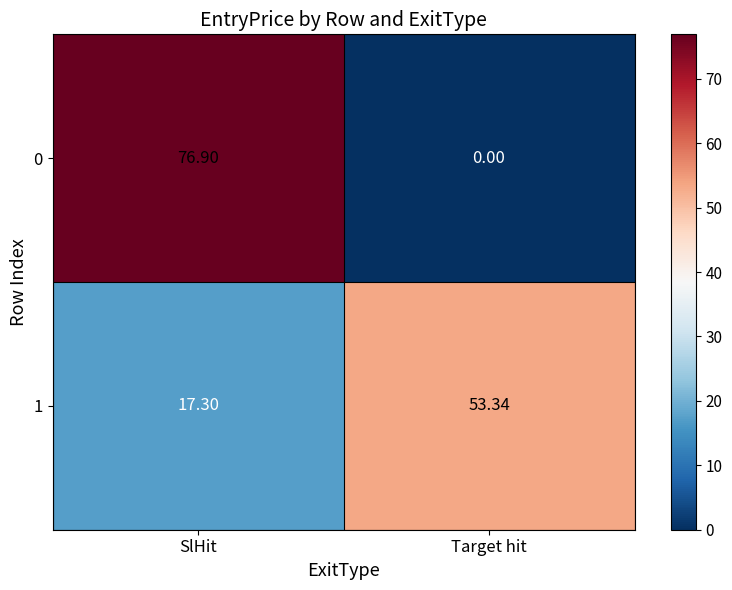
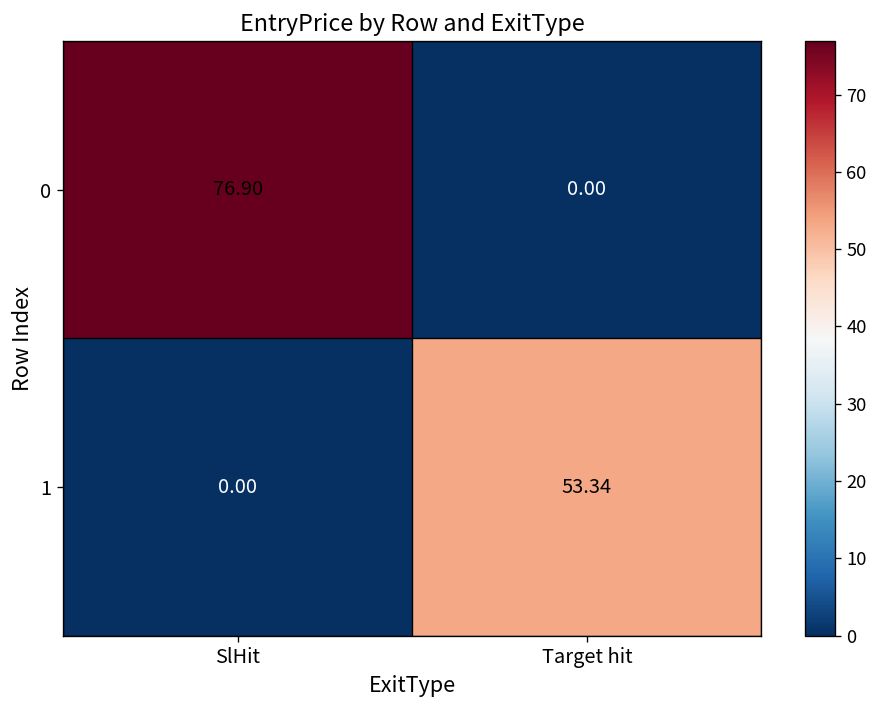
1, SlHit: 17.30 -> 0.00
